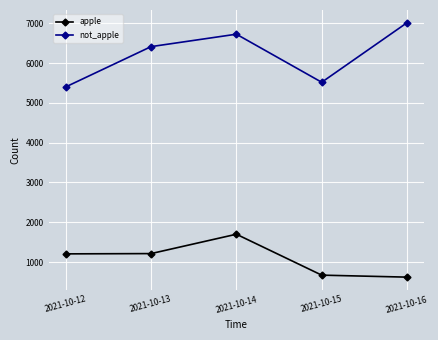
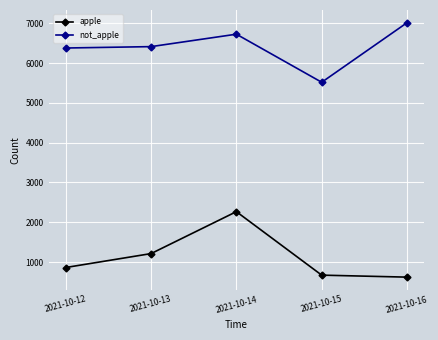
apple, 2021-10-12: 1200 -> 900
not_apple, 2021-10-12: 5400 -> 6400
apple, 2021-10-14: 1700 -> 2300
